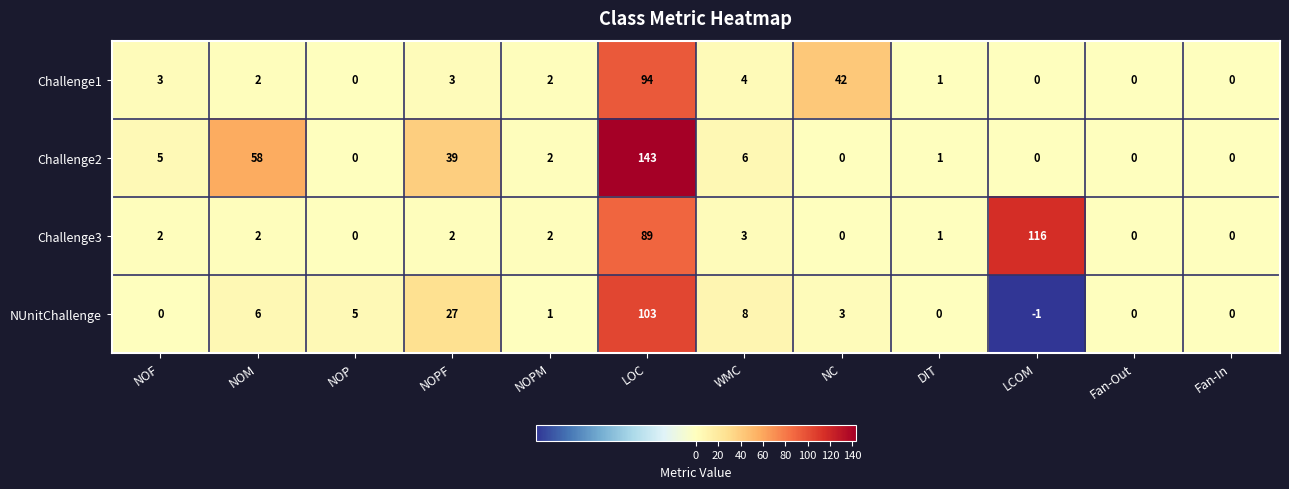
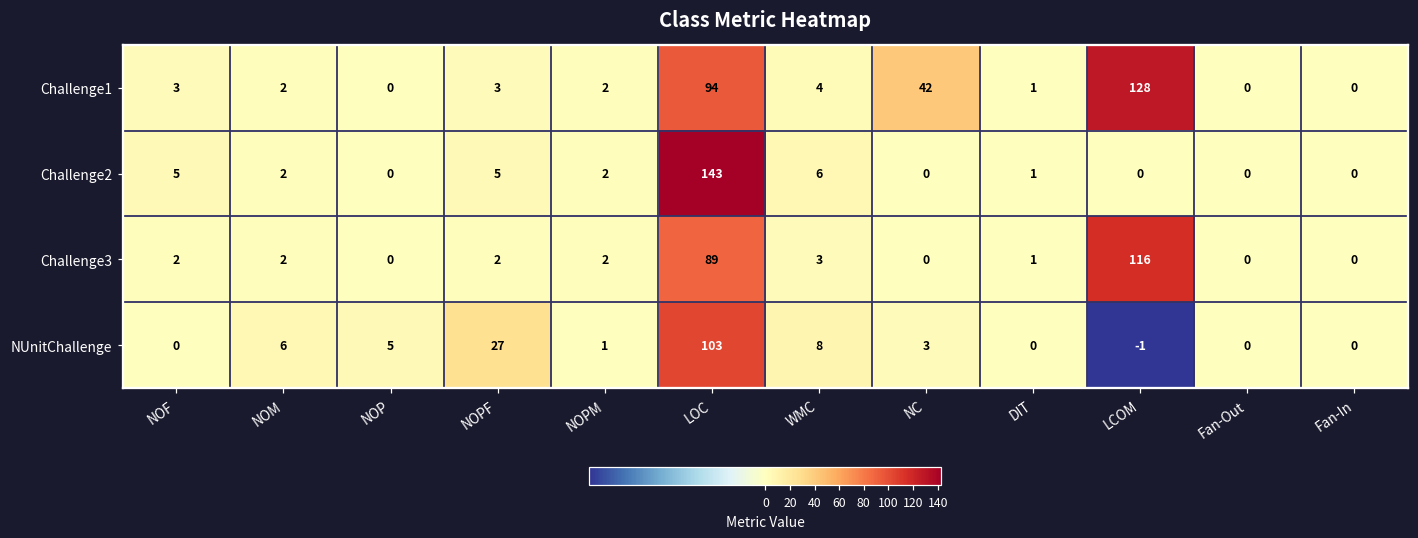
Challenge1, LCOM: 0 -> 128
Challenge2, NOM: 58 -> 2
Challenge2, NOPF: 39 -> 5
